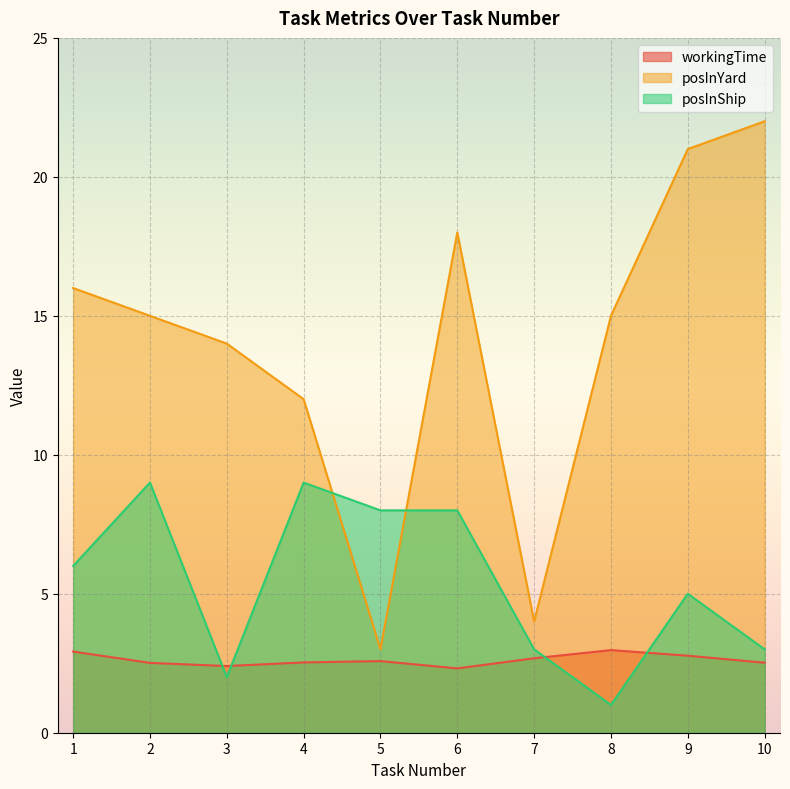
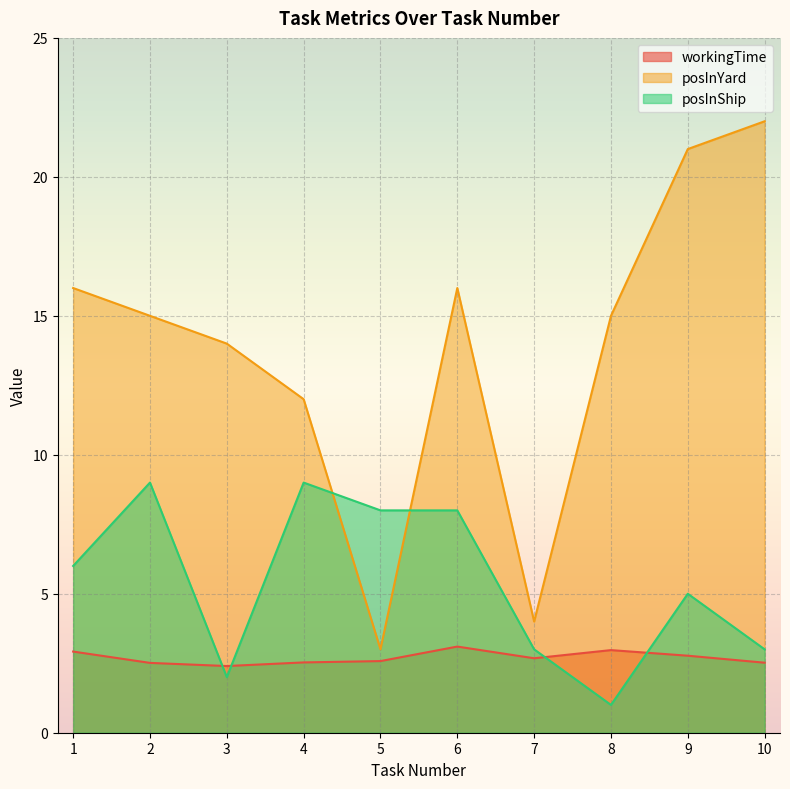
workingTime, 6: 2.3 -> 3.1
posInYard, 6: 18 -> 16
